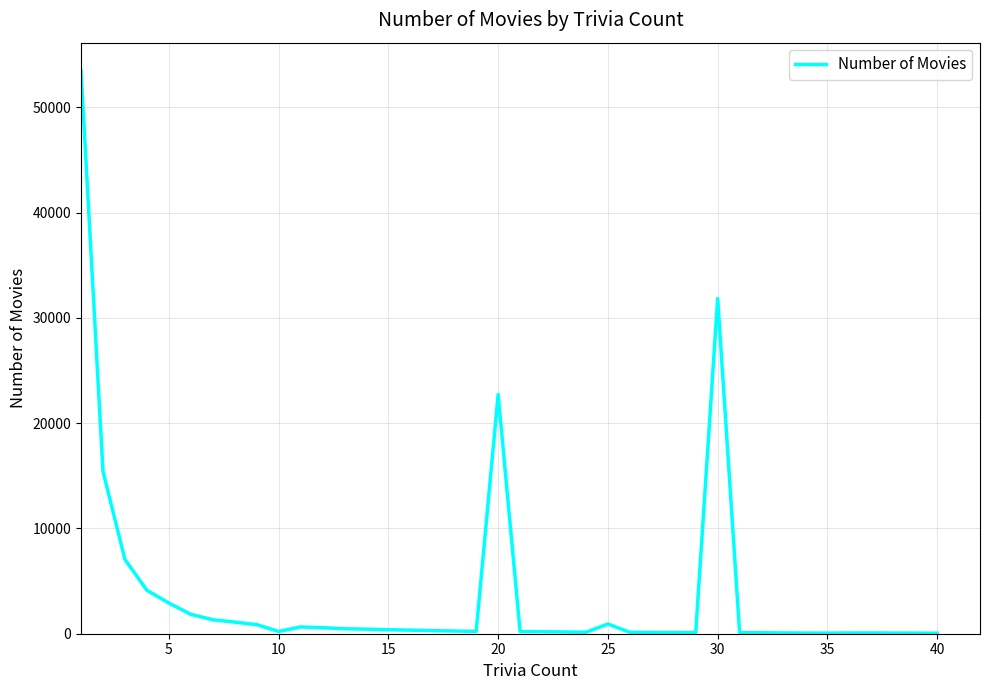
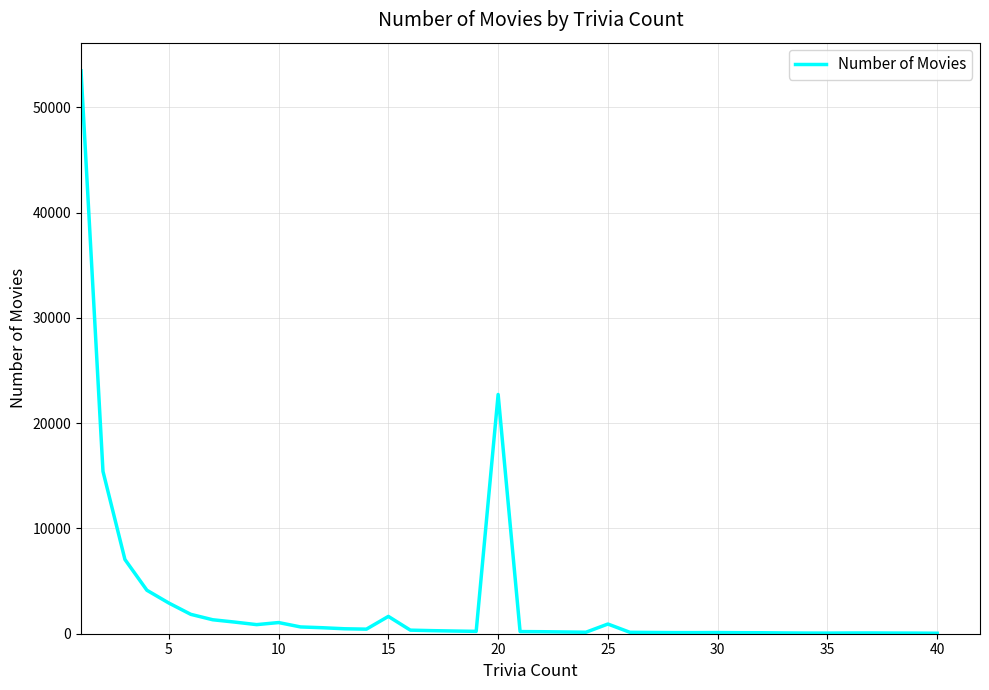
10: 200 -> 1100
15: 400 -> 1600
30: 31800 -> 100
